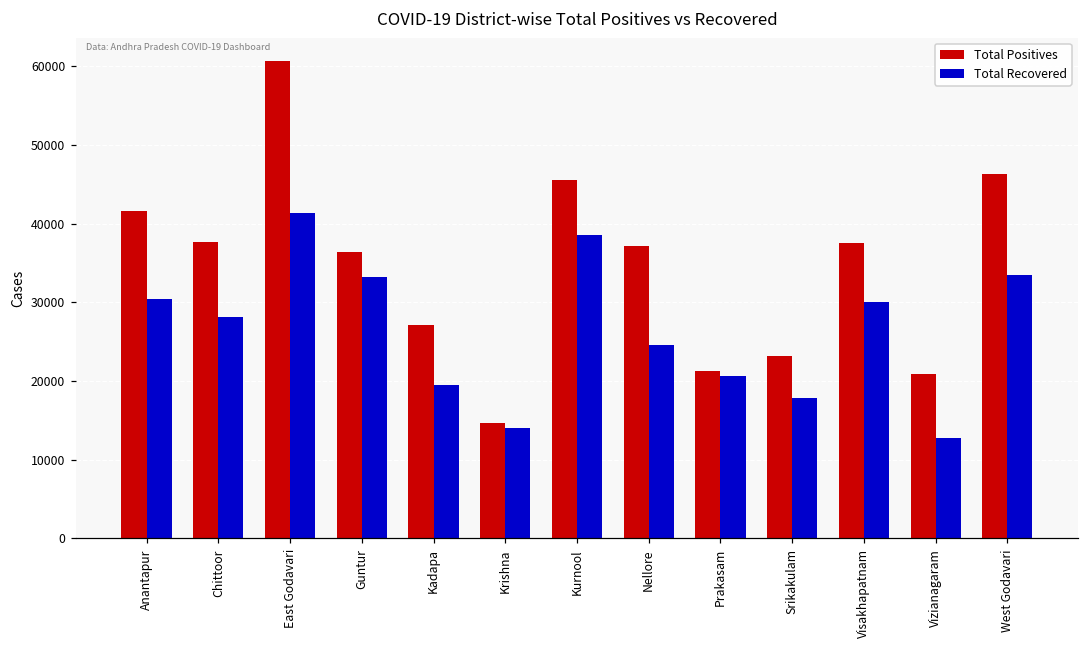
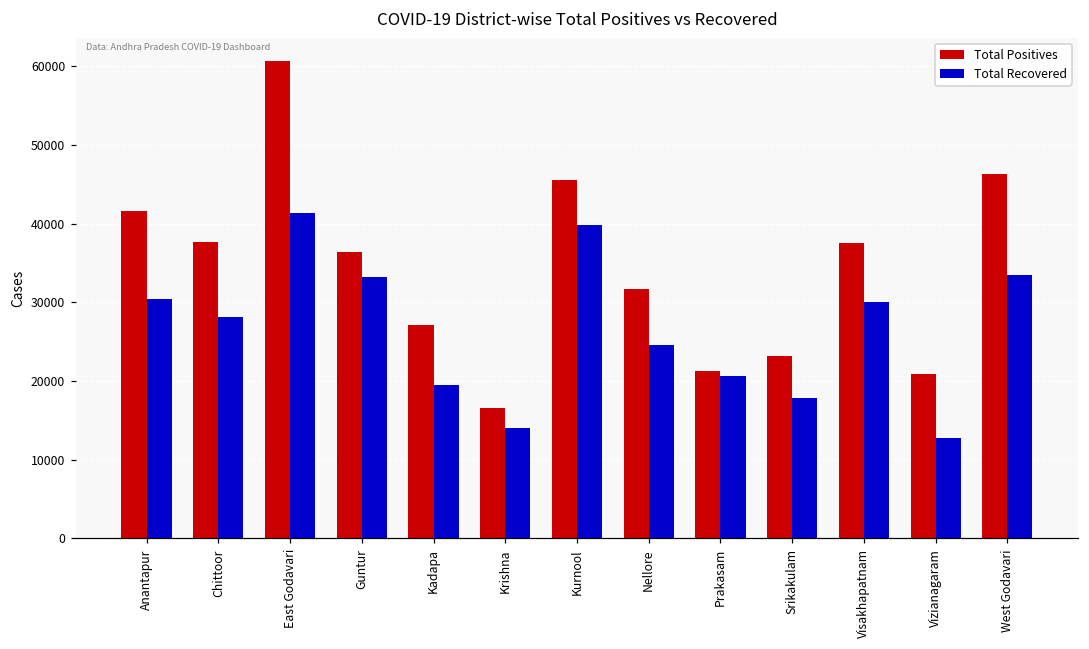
Total Positives, Krishna: 15000 -> 17000
Total Recovered, Kurnool: 39000 -> 40000
Total Positives, Nellore: 37000 -> 32000
